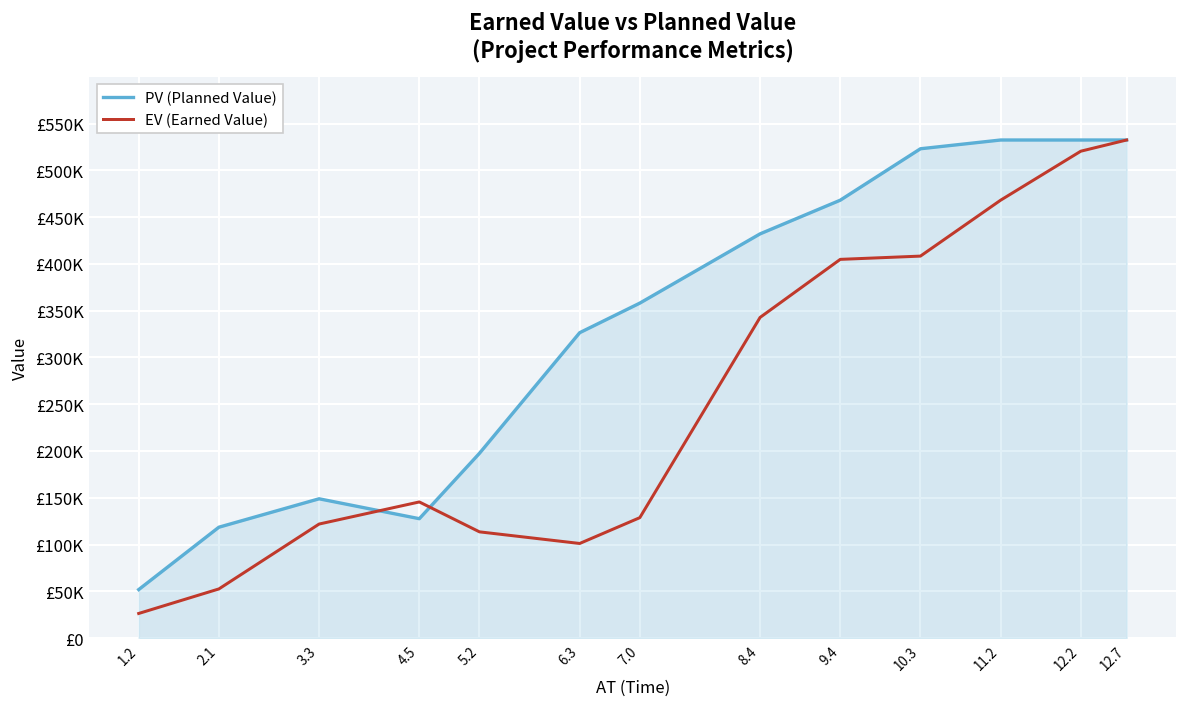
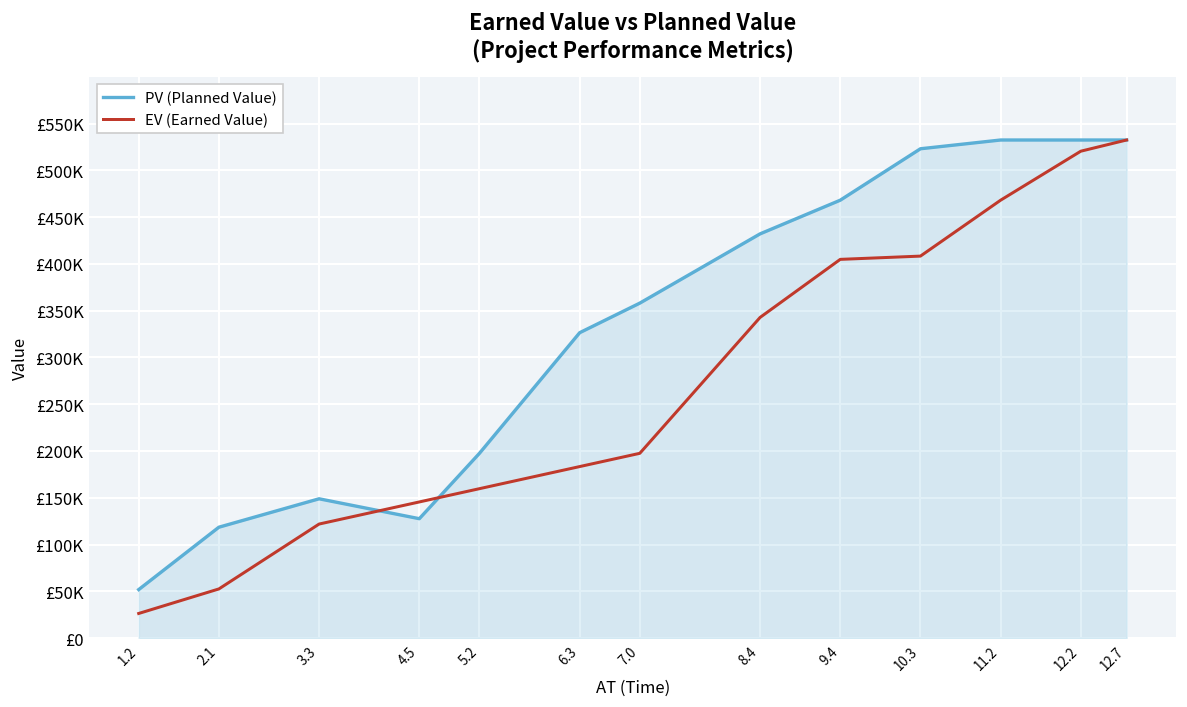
EV (Earned Value), 5.2: £110000 -> £160000
EV (Earned Value), 6.3: £100000 -> £180000
EV (Earned Value), 7.0: £130000 -> £200000
